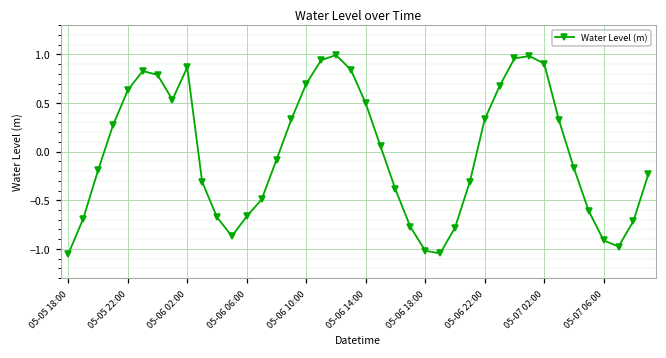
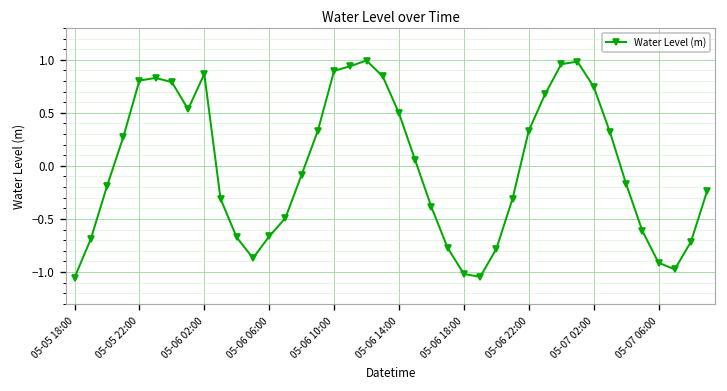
05-05 22:00: 0.6 -> 0.8
05-06 10:00: 0.7 -> 0.9
05-07 02:00: 0.9 -> 0.7
